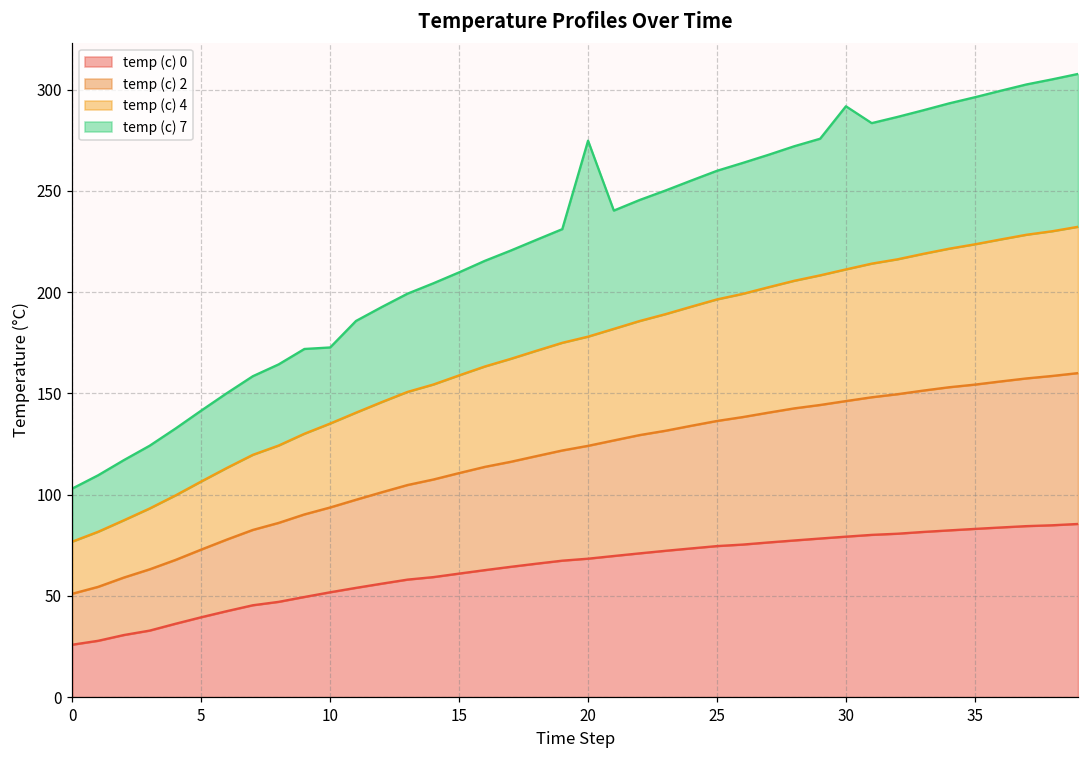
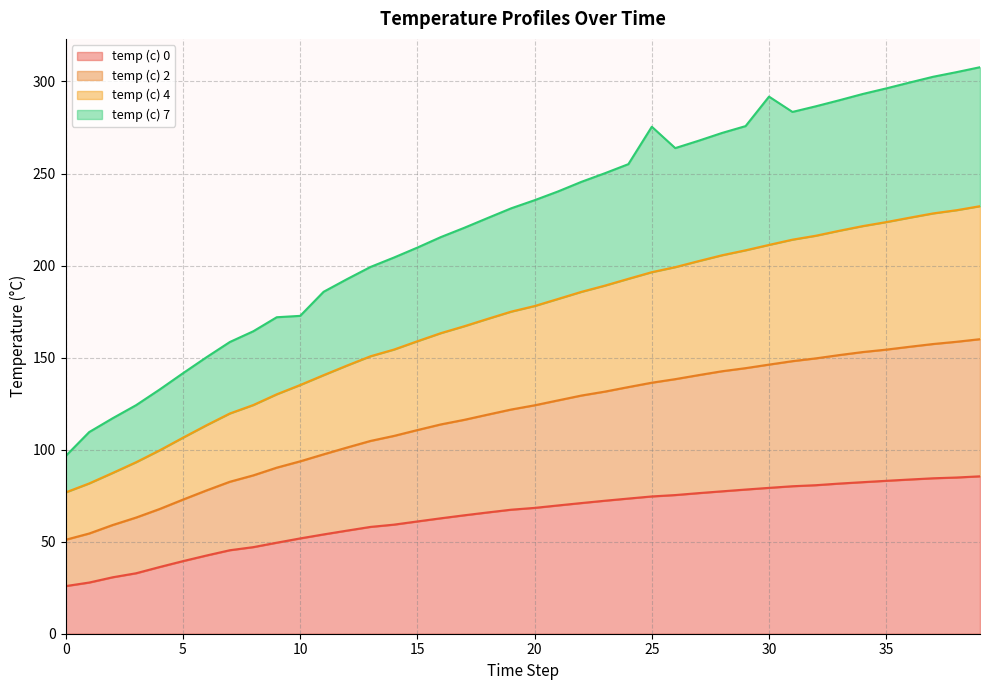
temp (c) 7, 0: 26 -> 20
temp (c) 7, 20: 97 -> 57
temp (c) 7, 25: 63 -> 79
